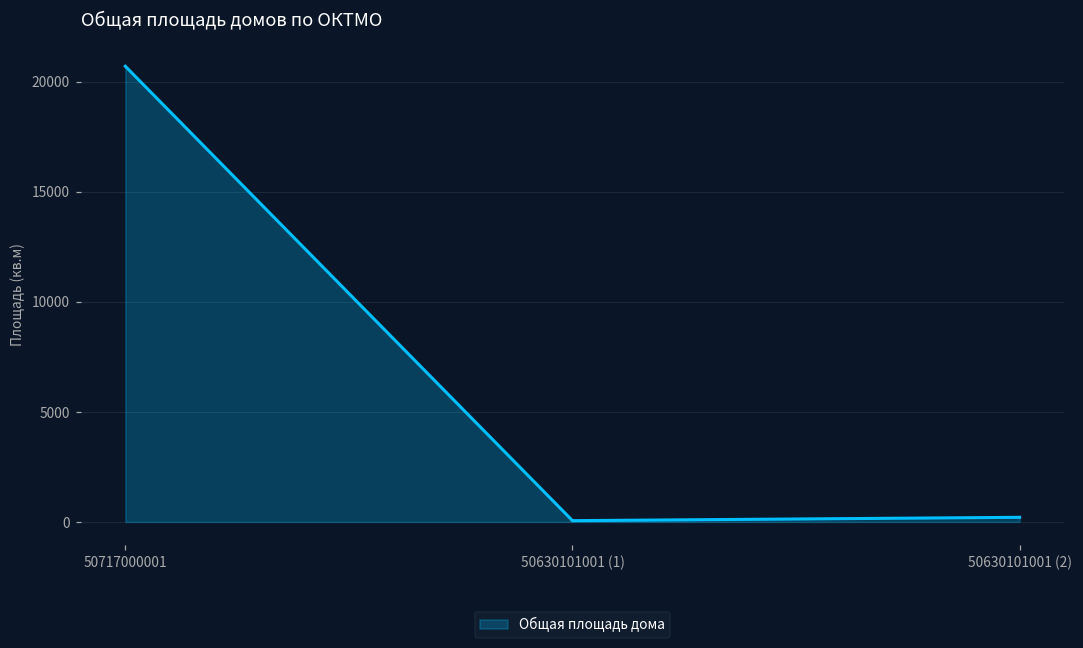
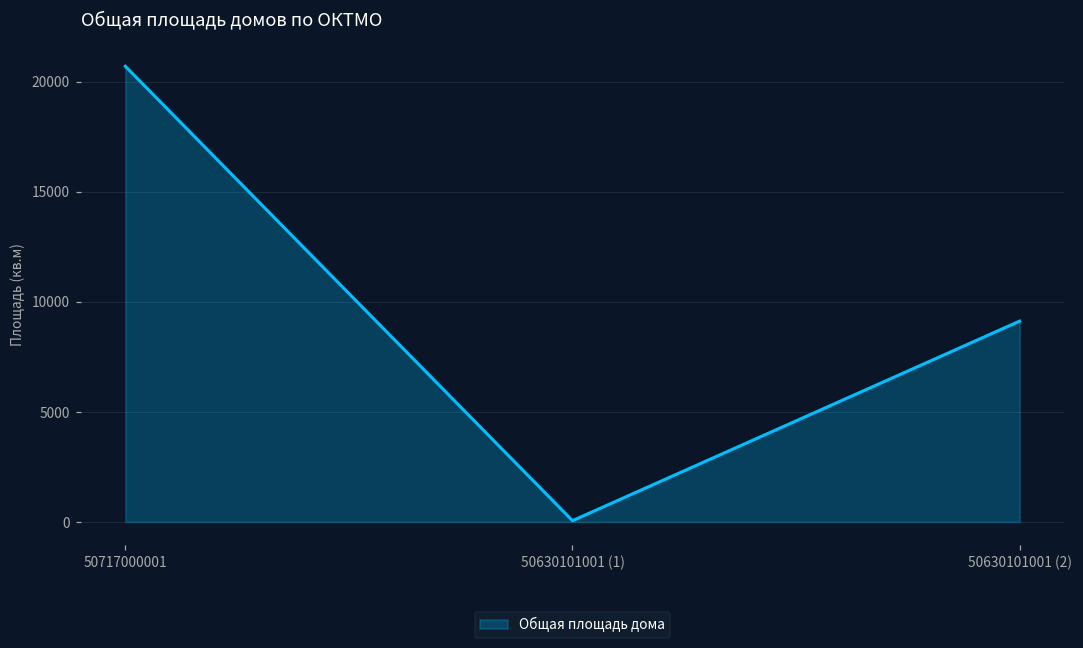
50630101001 (2): 200 -> 9100
